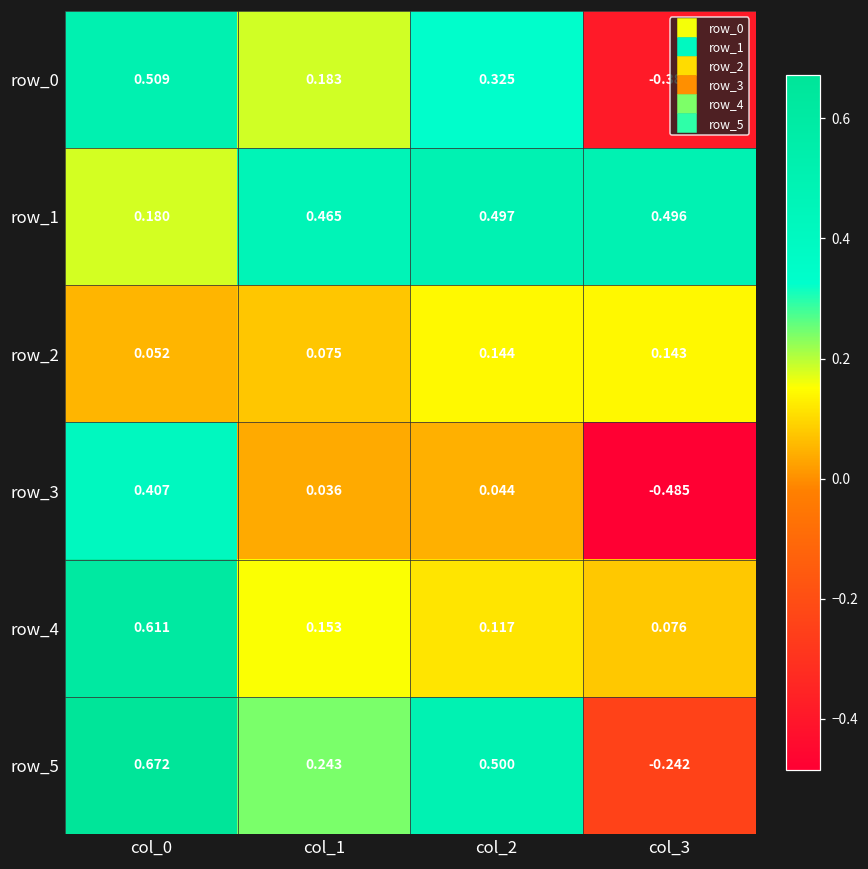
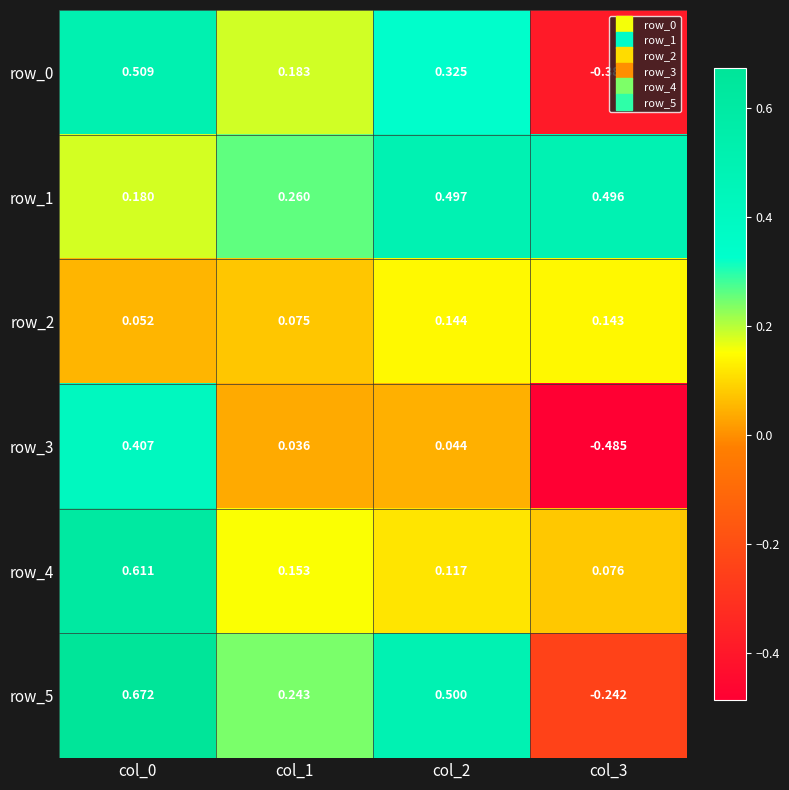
row_1, col_1: 0.465 -> 0.260
